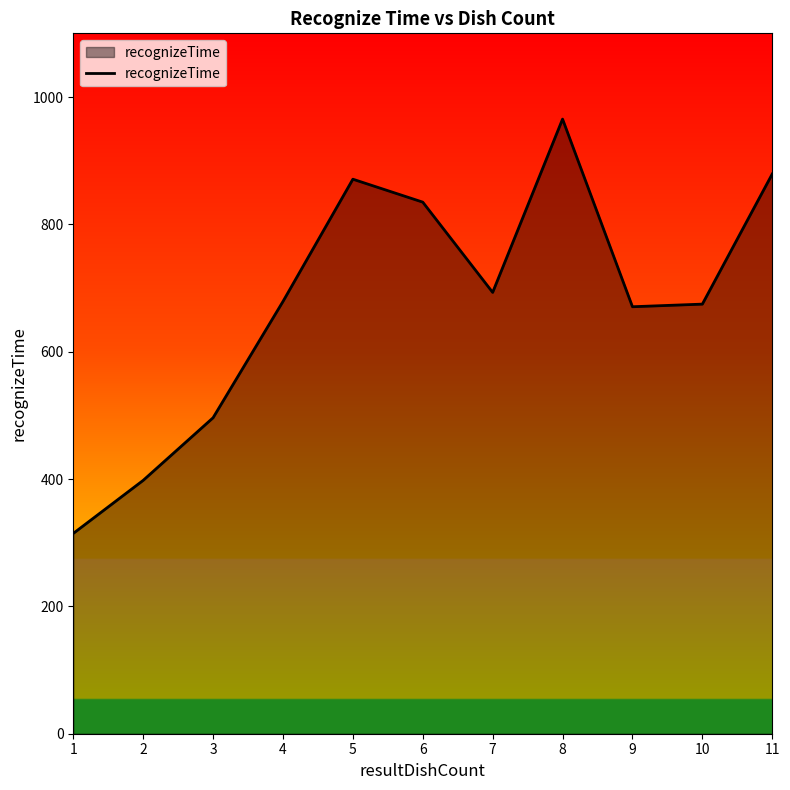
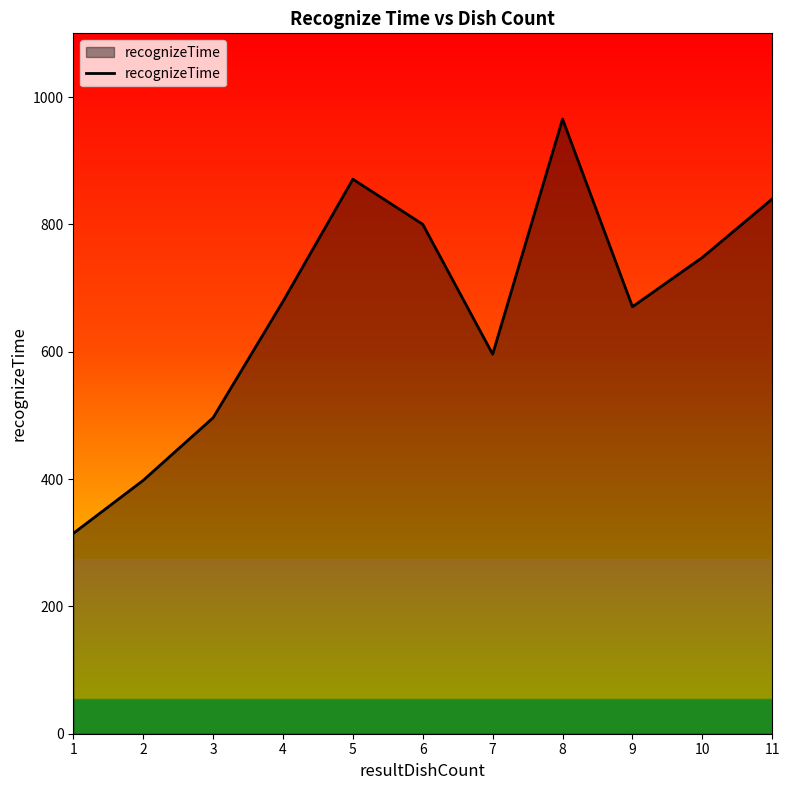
6: 830 -> 800
7: 690 -> 600
10: 670 -> 750
11: 880 -> 840
